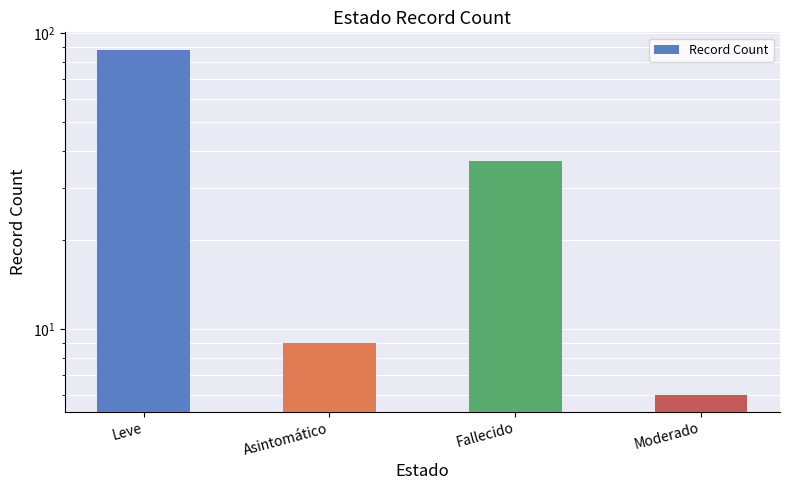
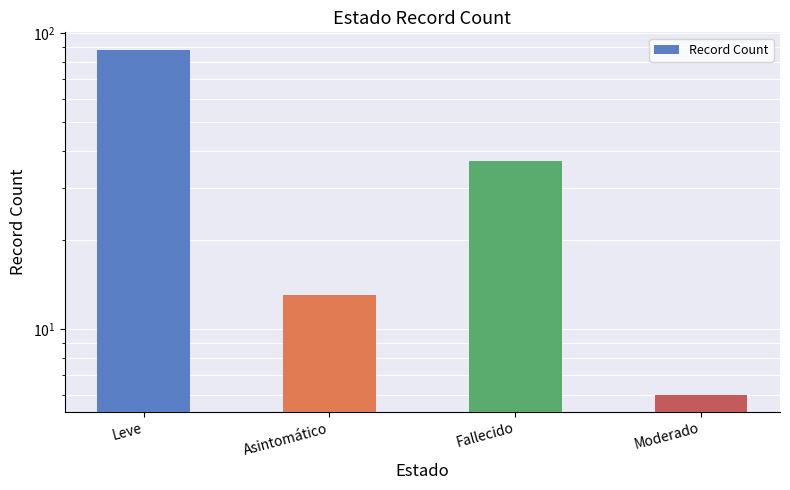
Asintomático: 9 -> 13
